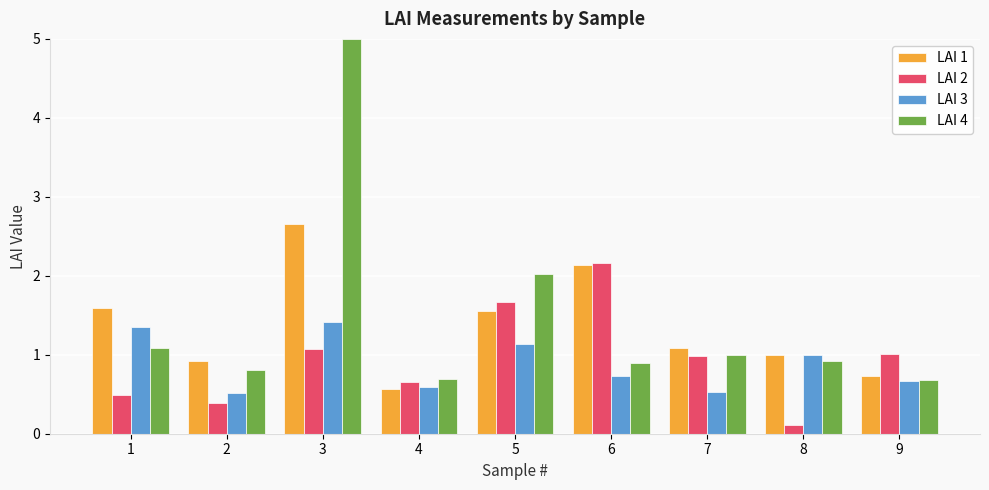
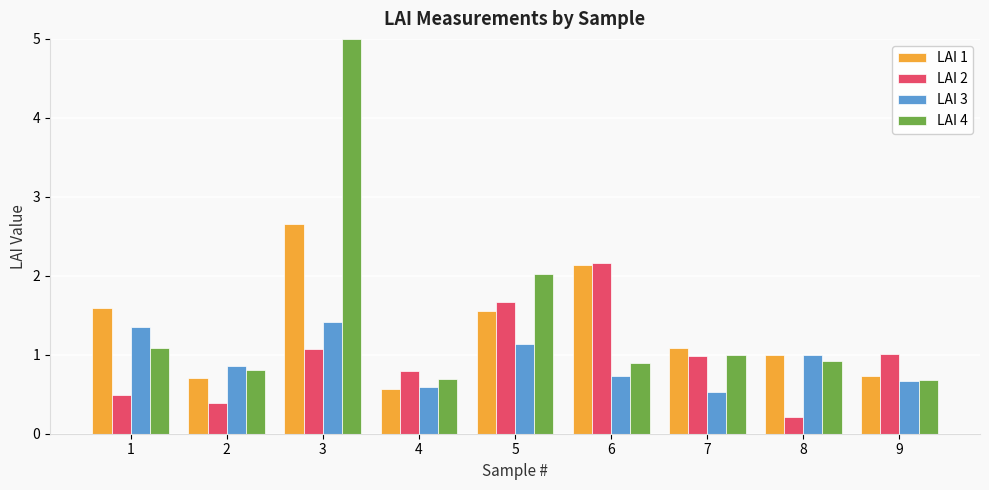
LAI 1, 2: 0.9 -> 0.7
LAI 3, 2: 0.5 -> 0.9
LAI 2, 4: 0.7 -> 0.8
LAI 2, 8: 0.1 -> 0.2
